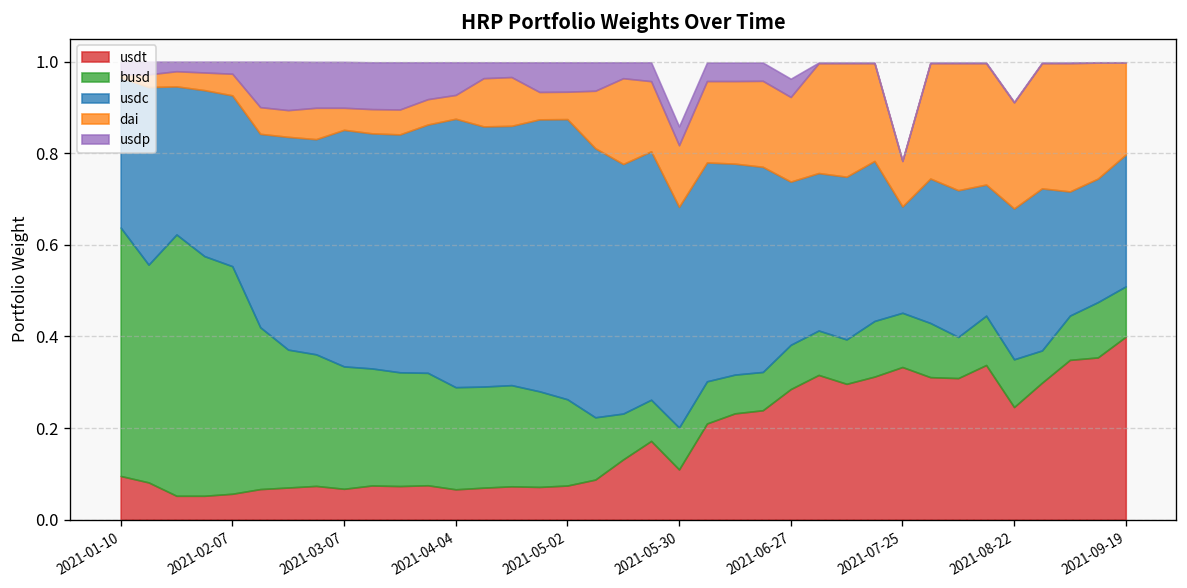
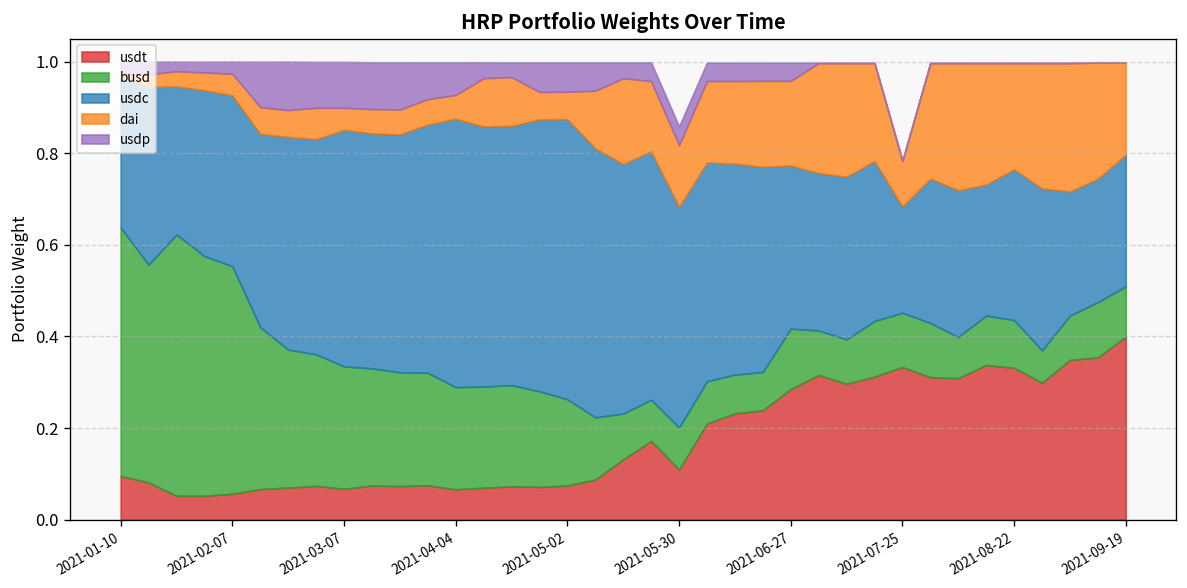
busd, 2021-06-27: 0.10 -> 0.13
usdt, 2021-08-22: 0.25 -> 0.33
